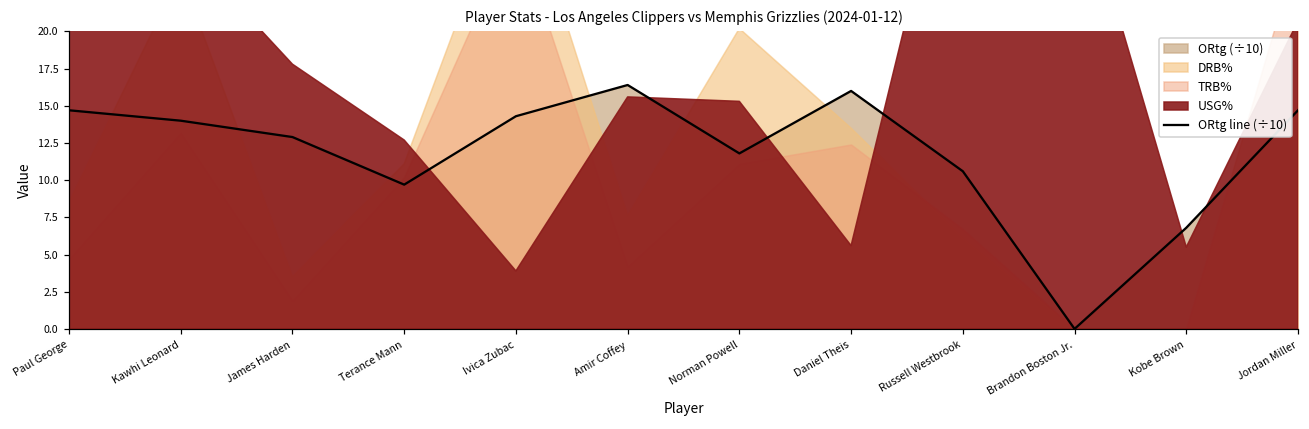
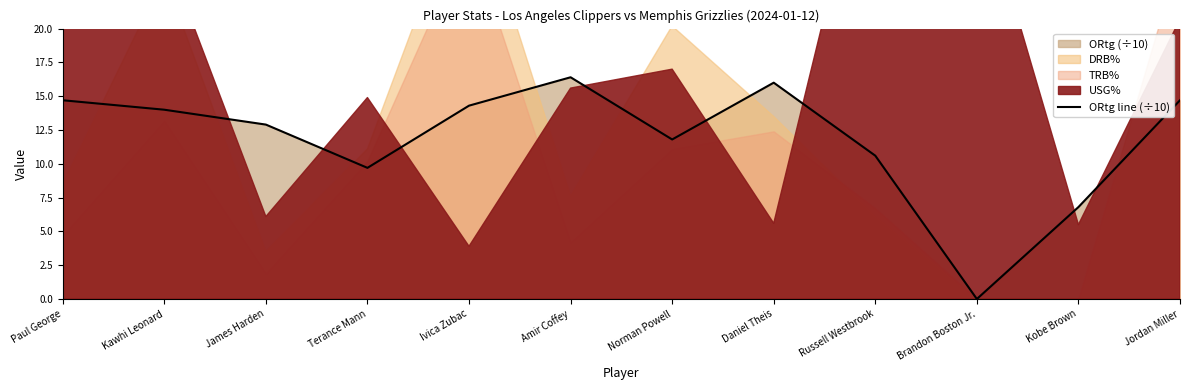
USG%, James Harden: 17.8 -> 6.1
USG%, Terance Mann: 12.7 -> 14.9
USG%, Norman Powell: 15.3 -> 17.0
